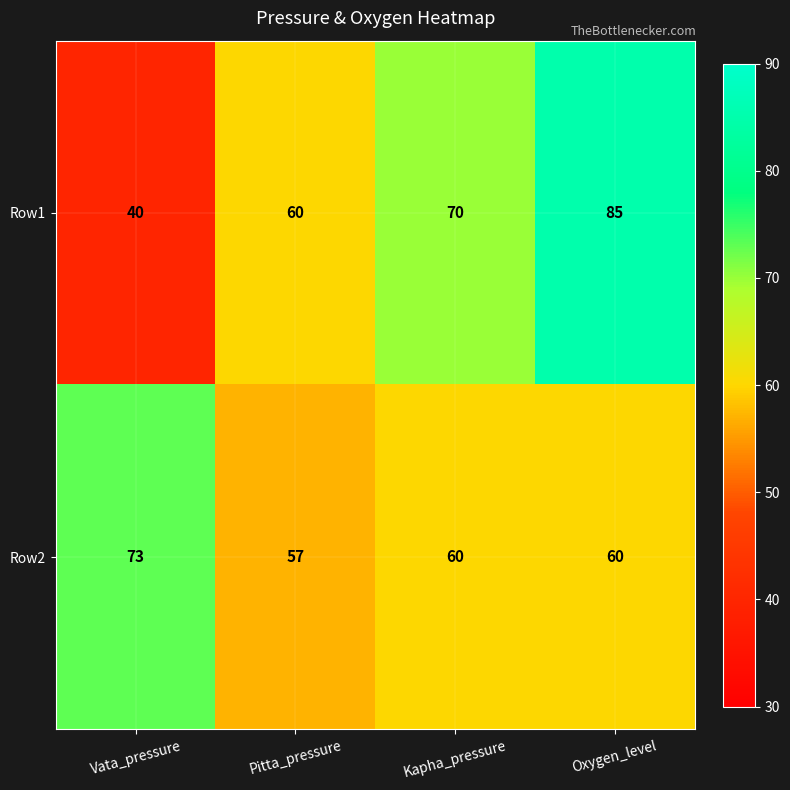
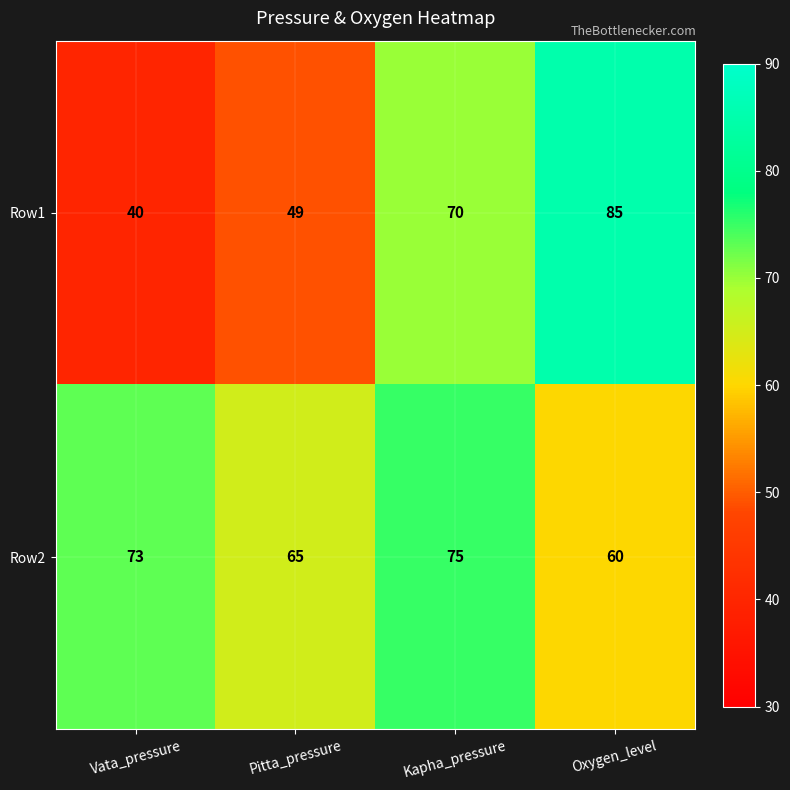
Row1, Pitta_pressure: 60 -> 49
Row2, Pitta_pressure: 57 -> 65
Row2, Kapha_pressure: 60 -> 75
